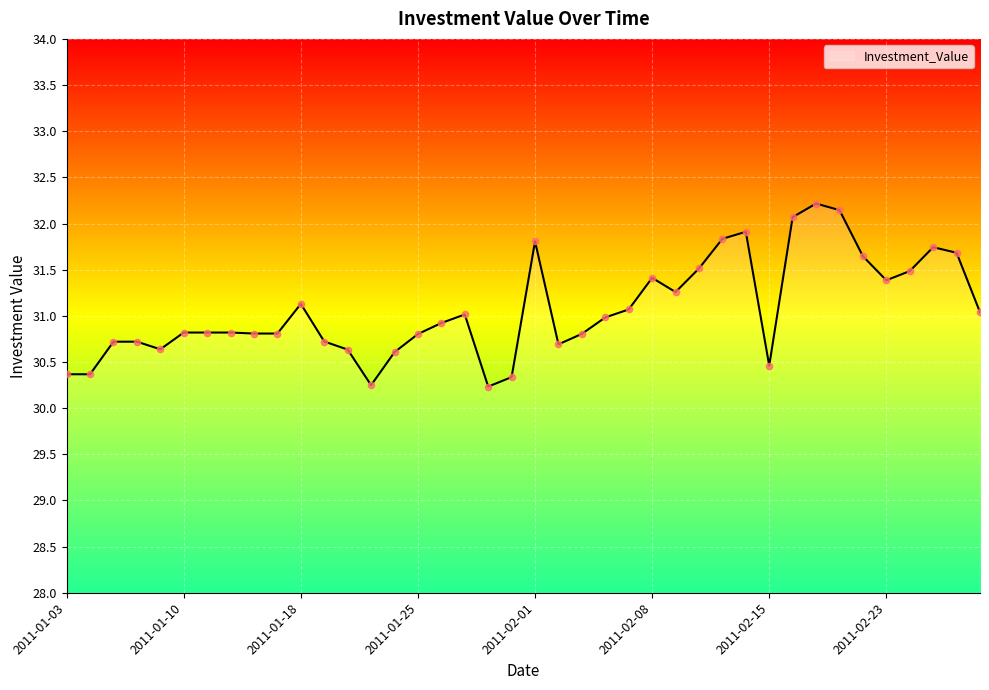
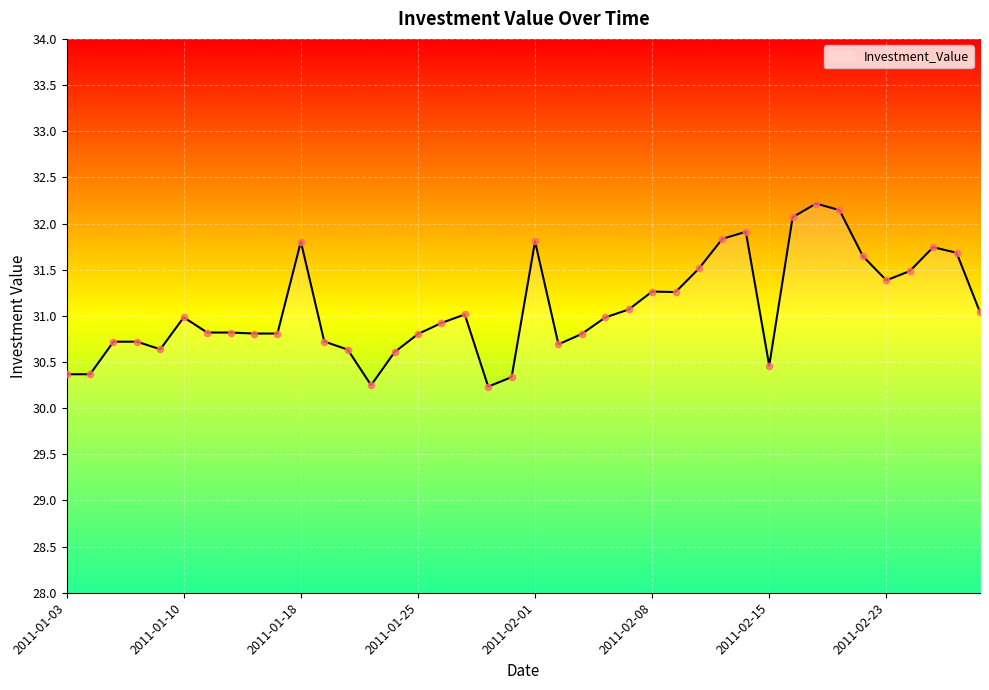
2011-01-10: 30.8 -> 31.0
2011-01-18: 31.1 -> 31.8
2011-02-08: 31.4 -> 31.3
